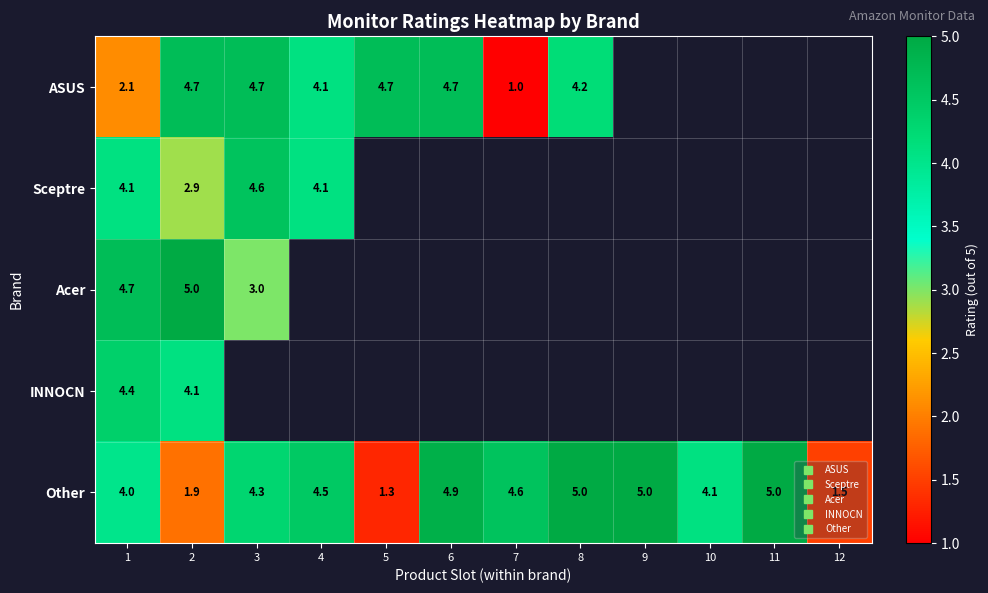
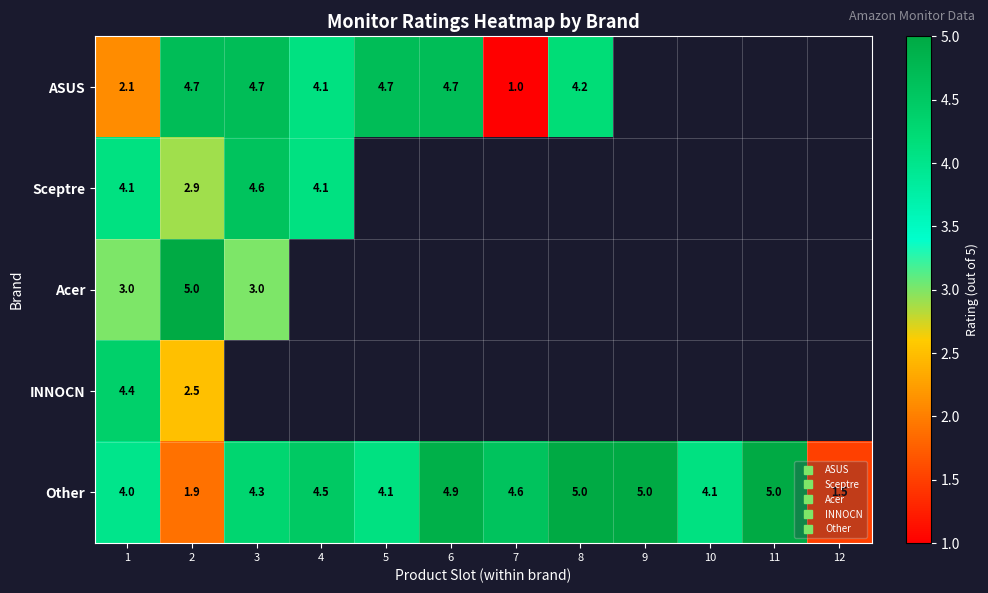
Acer, 1: 4.7 -> 3.0
INNOCN, 2: 4.1 -> 2.5
Other, 5: 1.3 -> 4.1
